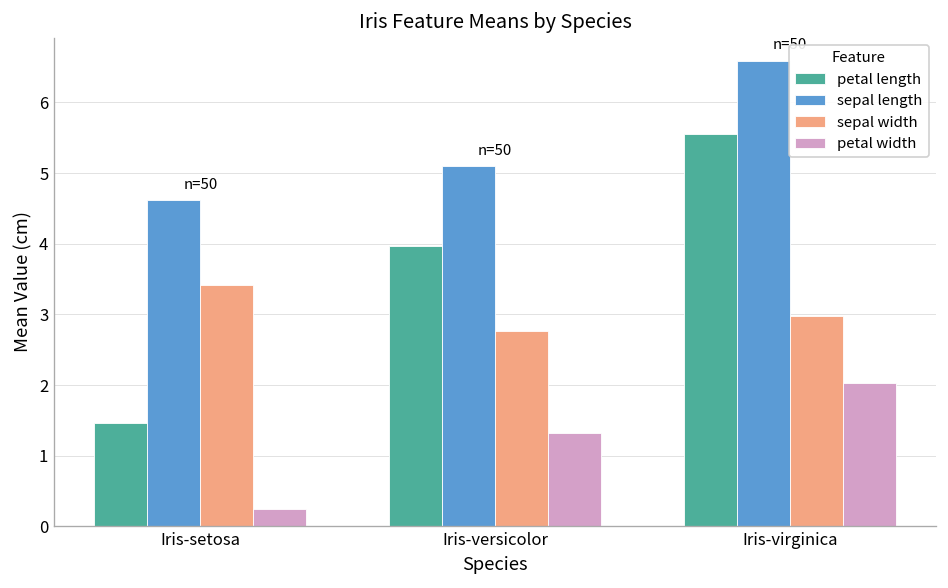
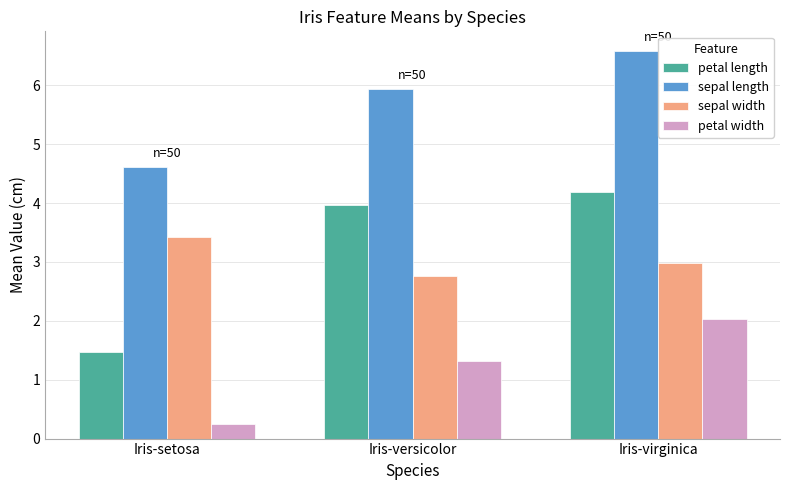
sepal length, Iris-versicolor: 5.1 -> 5.9
petal length, Iris-virginica: 5.6 -> 4.2
